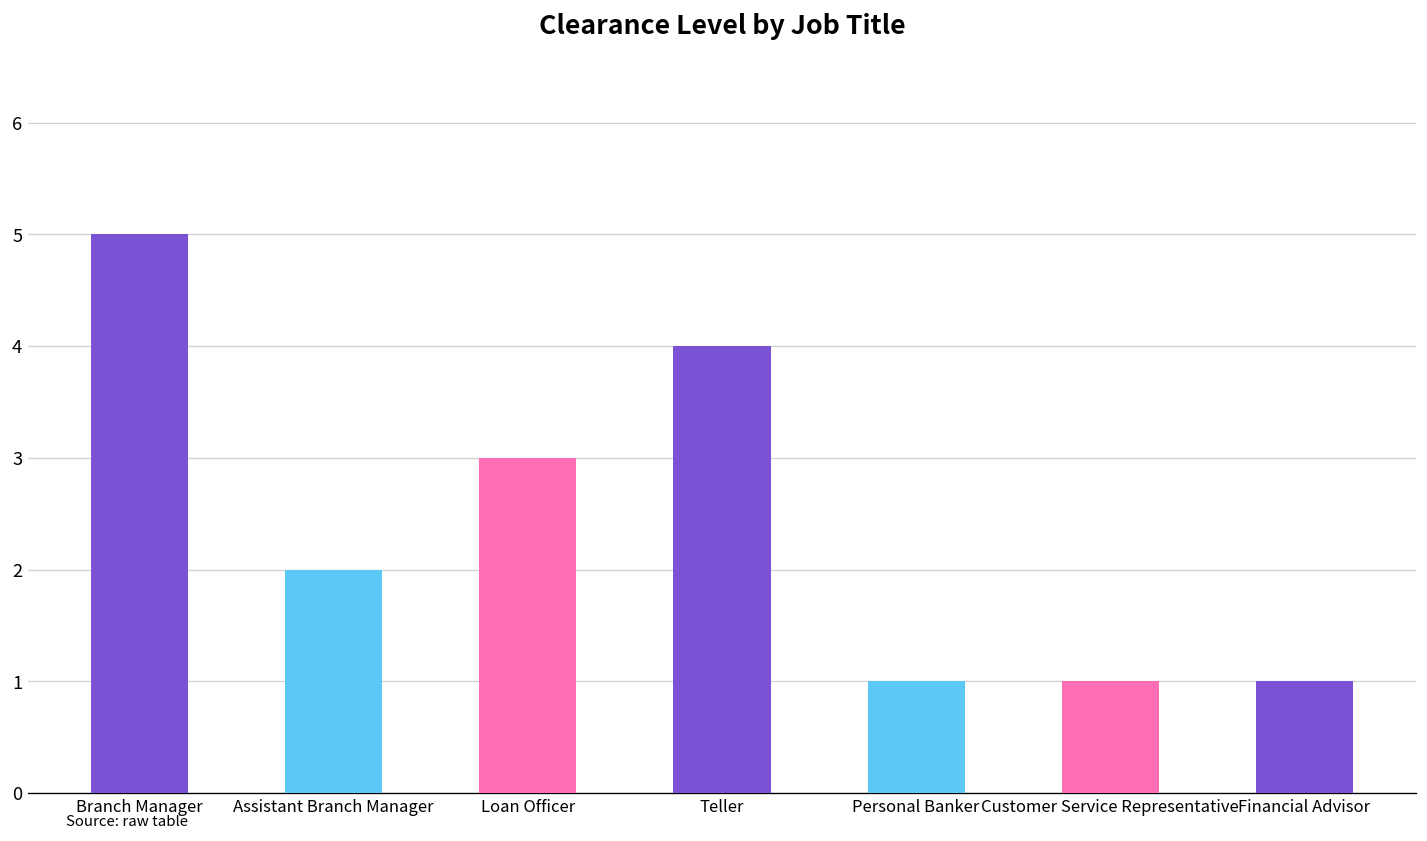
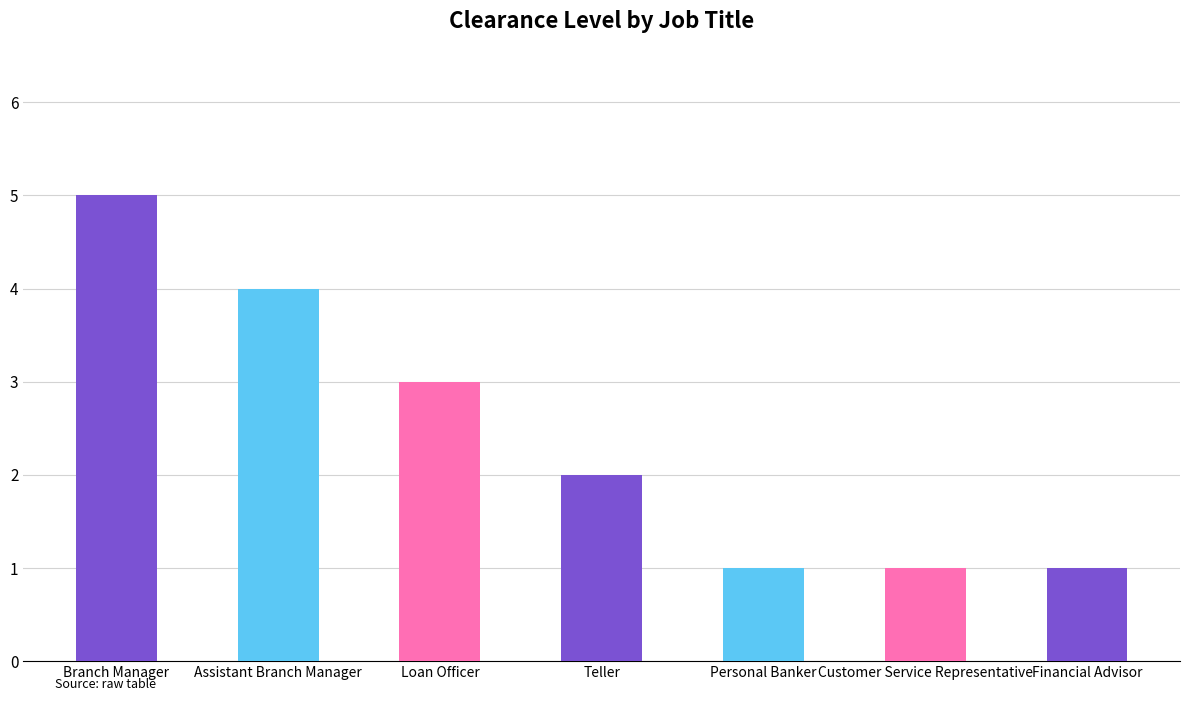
Assistant Branch Manager: 2 -> 4
Teller: 4 -> 2
